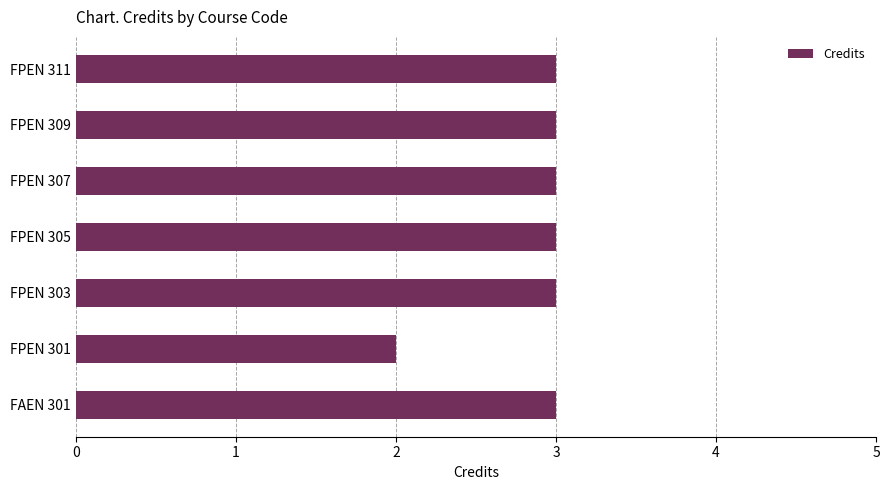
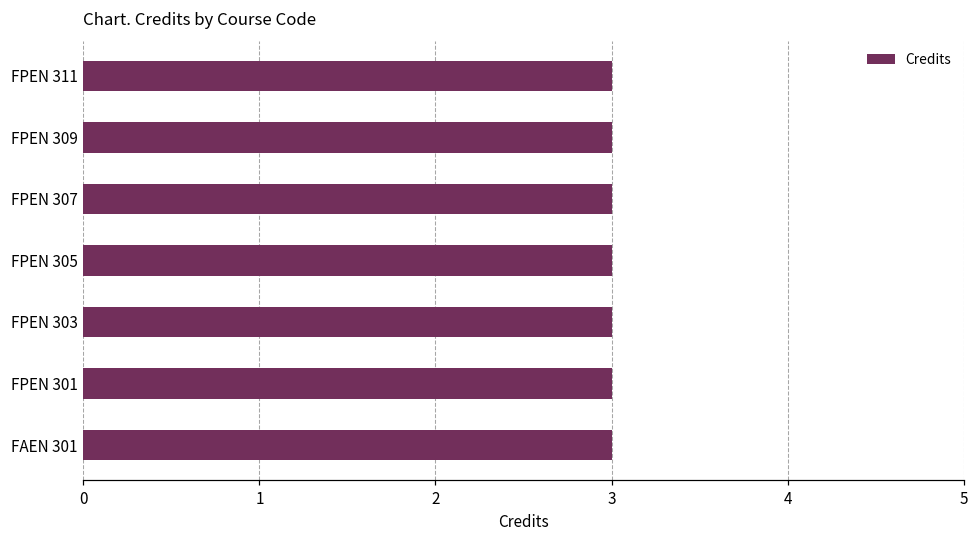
FPEN 301: 2 -> 3
